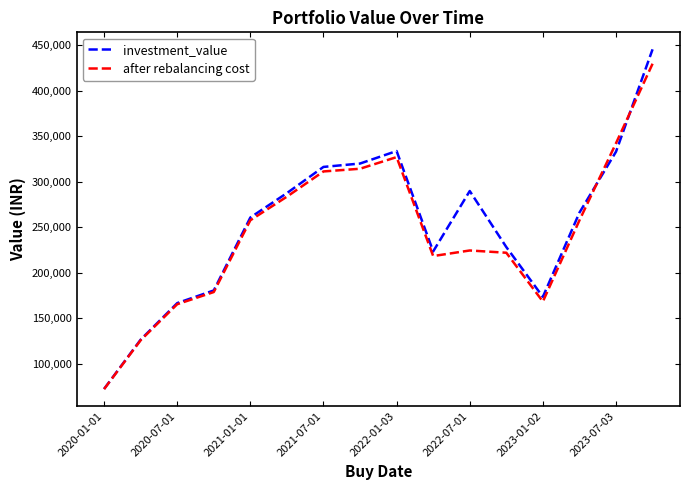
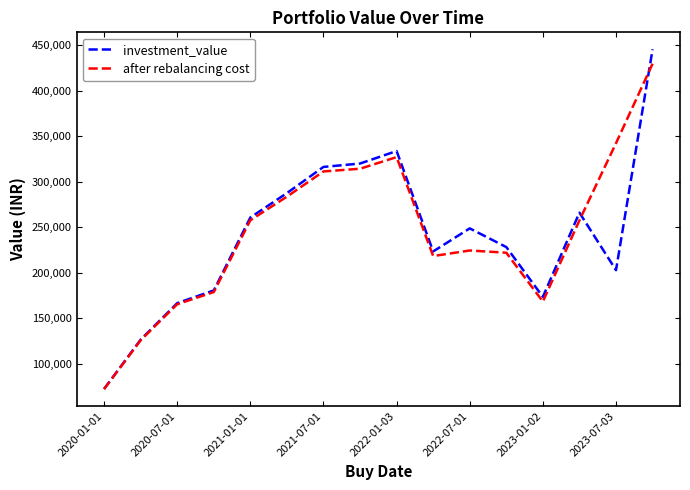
investment_value, 2022-07-01: 290,000 -> 250,000
investment_value, 2023-07-03: 330,000 -> 200,000
